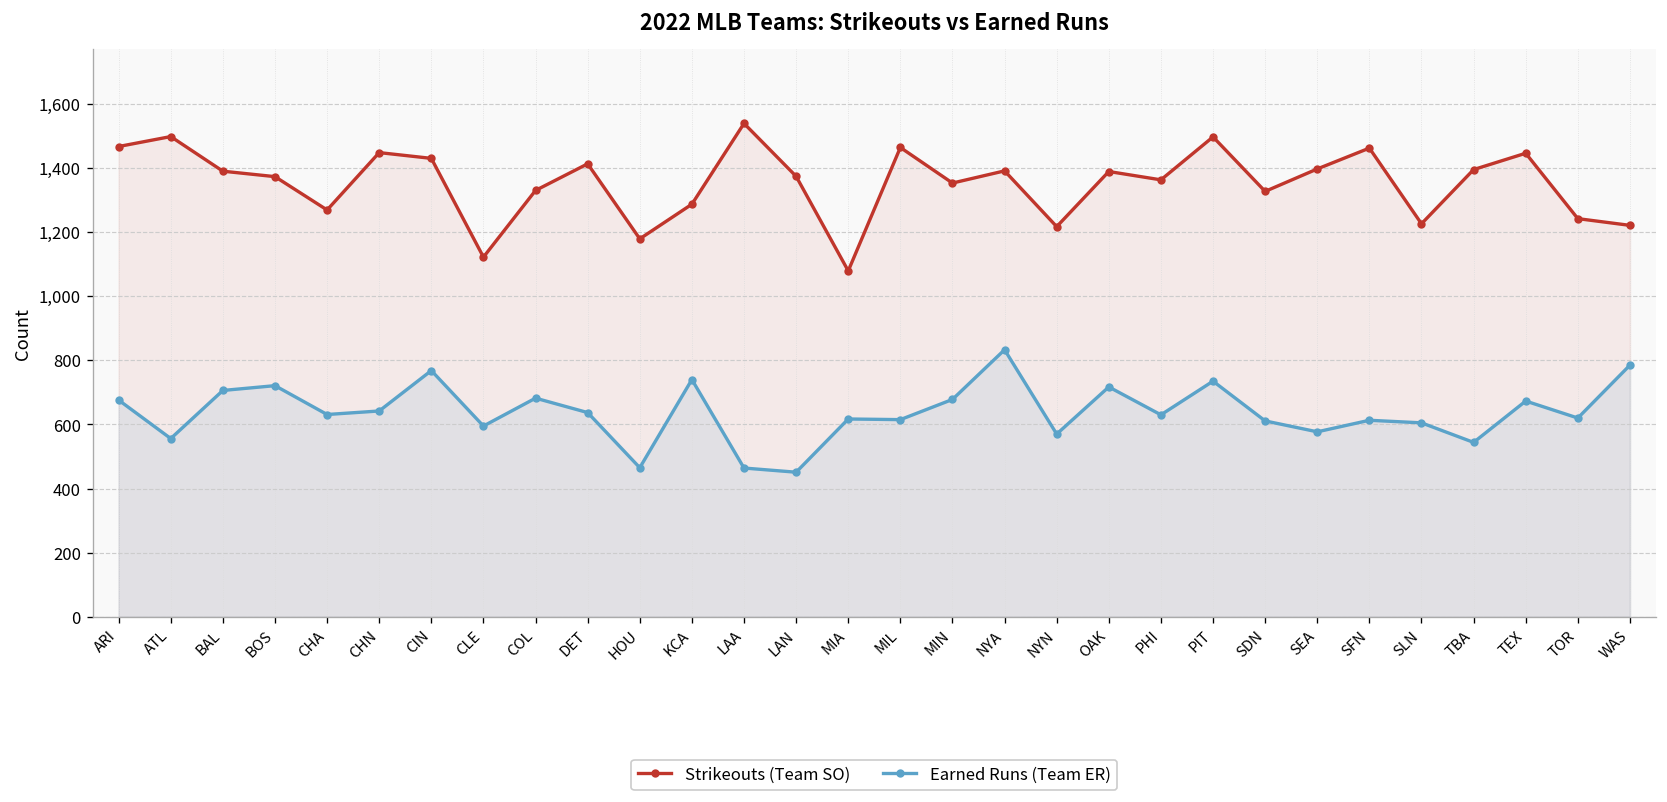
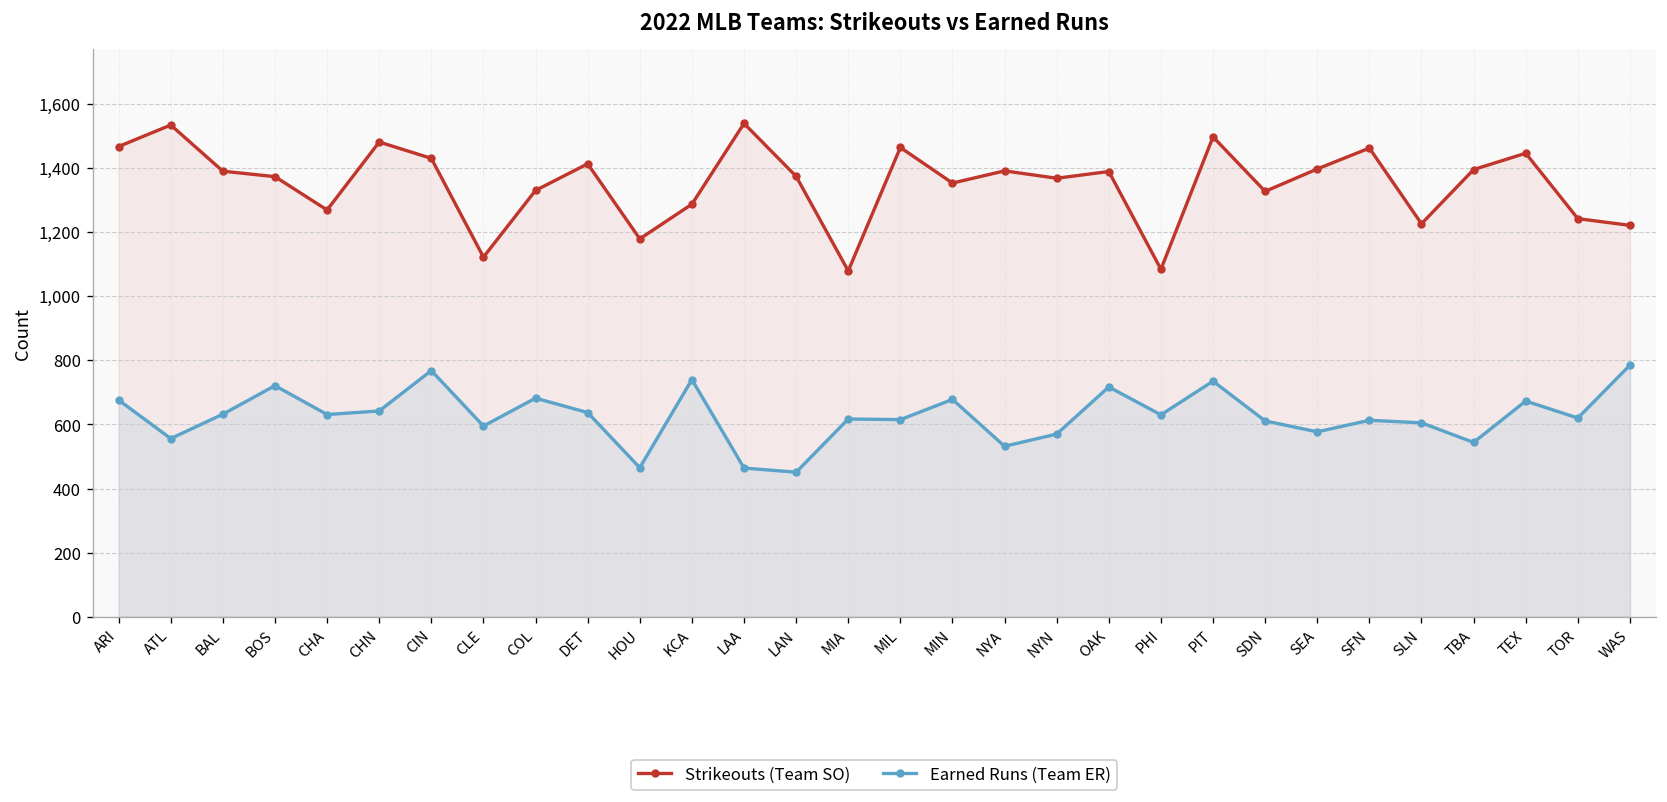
Strikeouts (Team SO), ATL: 1,500 -> 1,530
Earned Runs (Team ER), BAL: 710 -> 630
Strikeouts (Team SO), CHN: 1,450 -> 1,480
Earned Runs (Team ER), NYA: 830 -> 530
Strikeouts (Team SO), NYN: 1,220 -> 1,370
Strikeouts (Team SO), PHI: 1,360 -> 1,080
